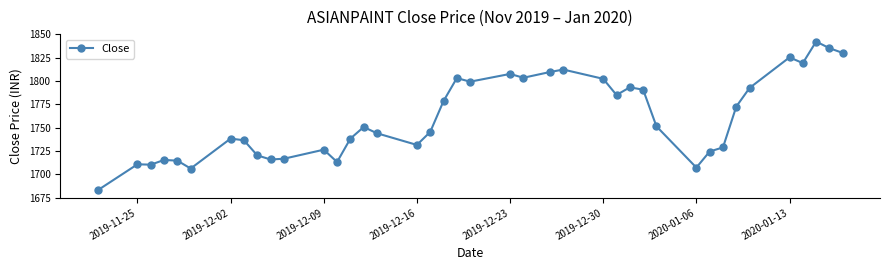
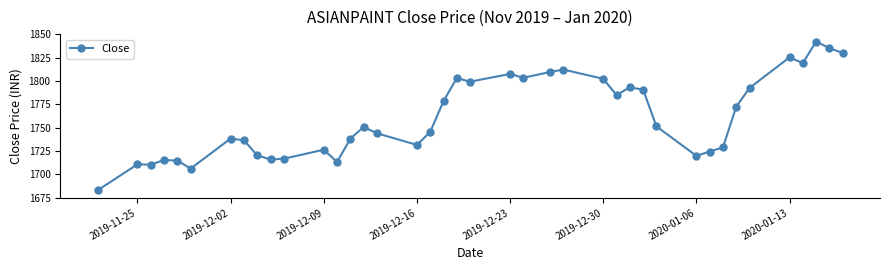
2020-01-06: 1710 -> 1720
